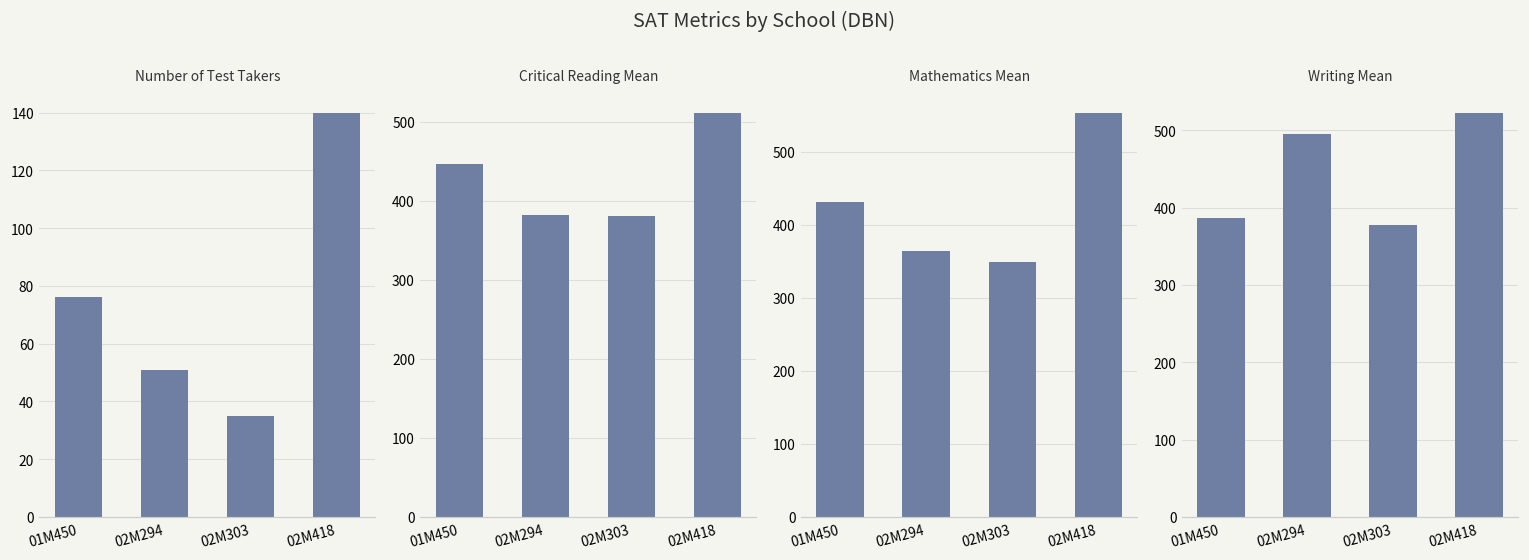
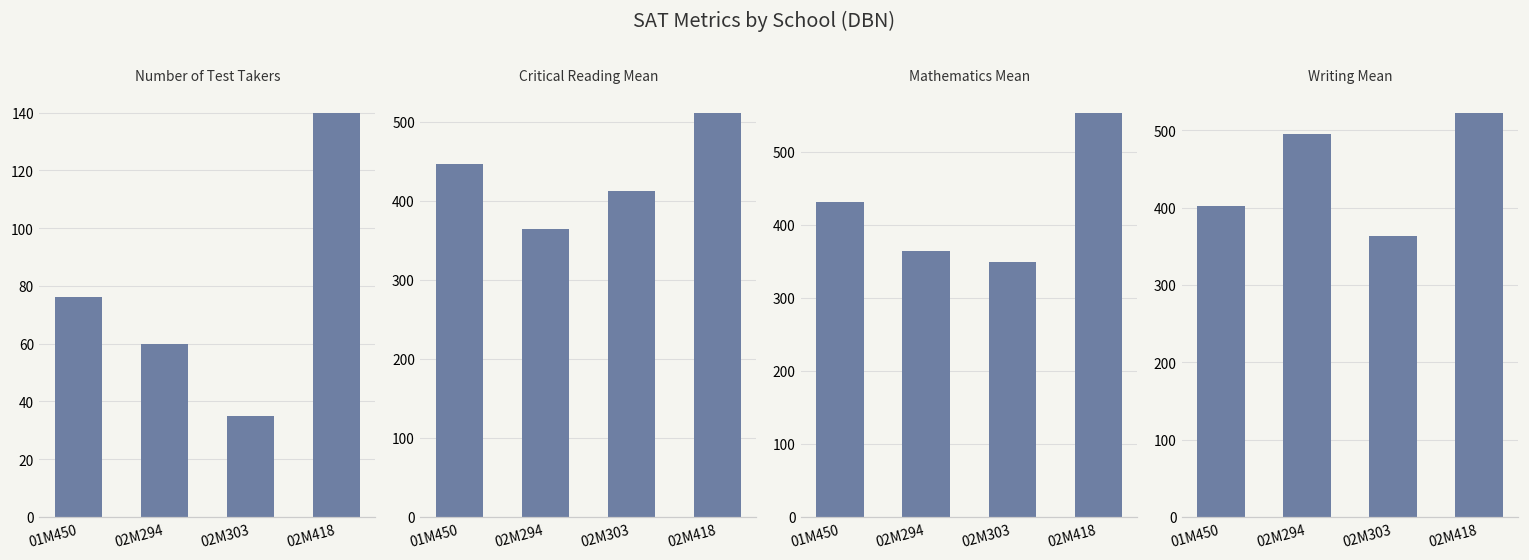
Number of Test Takers, 02M294: 51 -> 60
Critical Reading Mean, 02M294: 380 -> 360
Critical Reading Mean, 02M303: 380 -> 410
Writing Mean, 01M450: 390 -> 400
Writing Mean, 02M303: 380 -> 360
